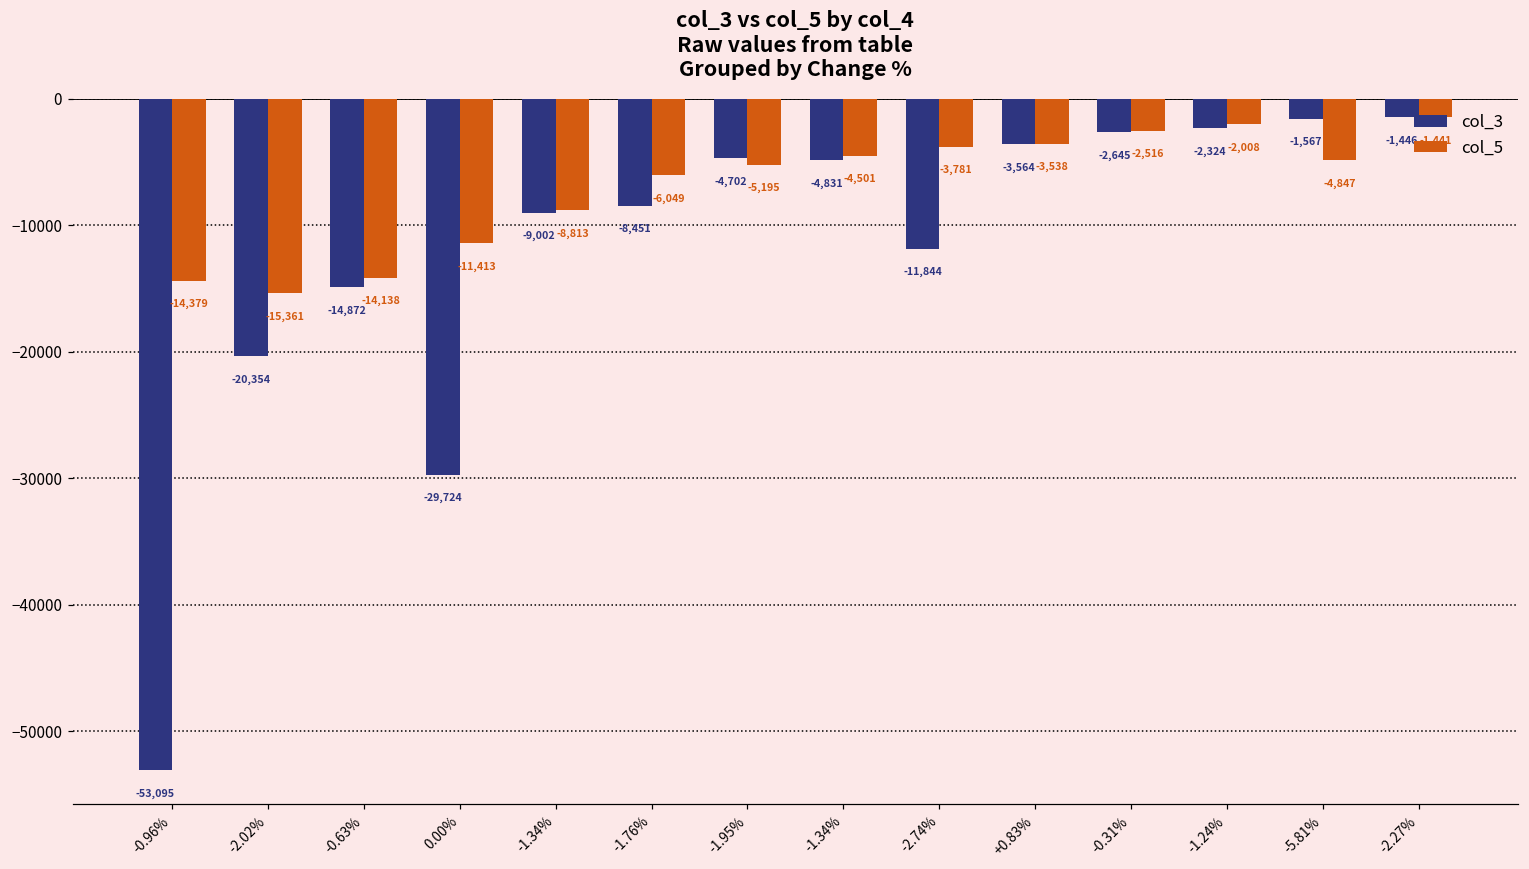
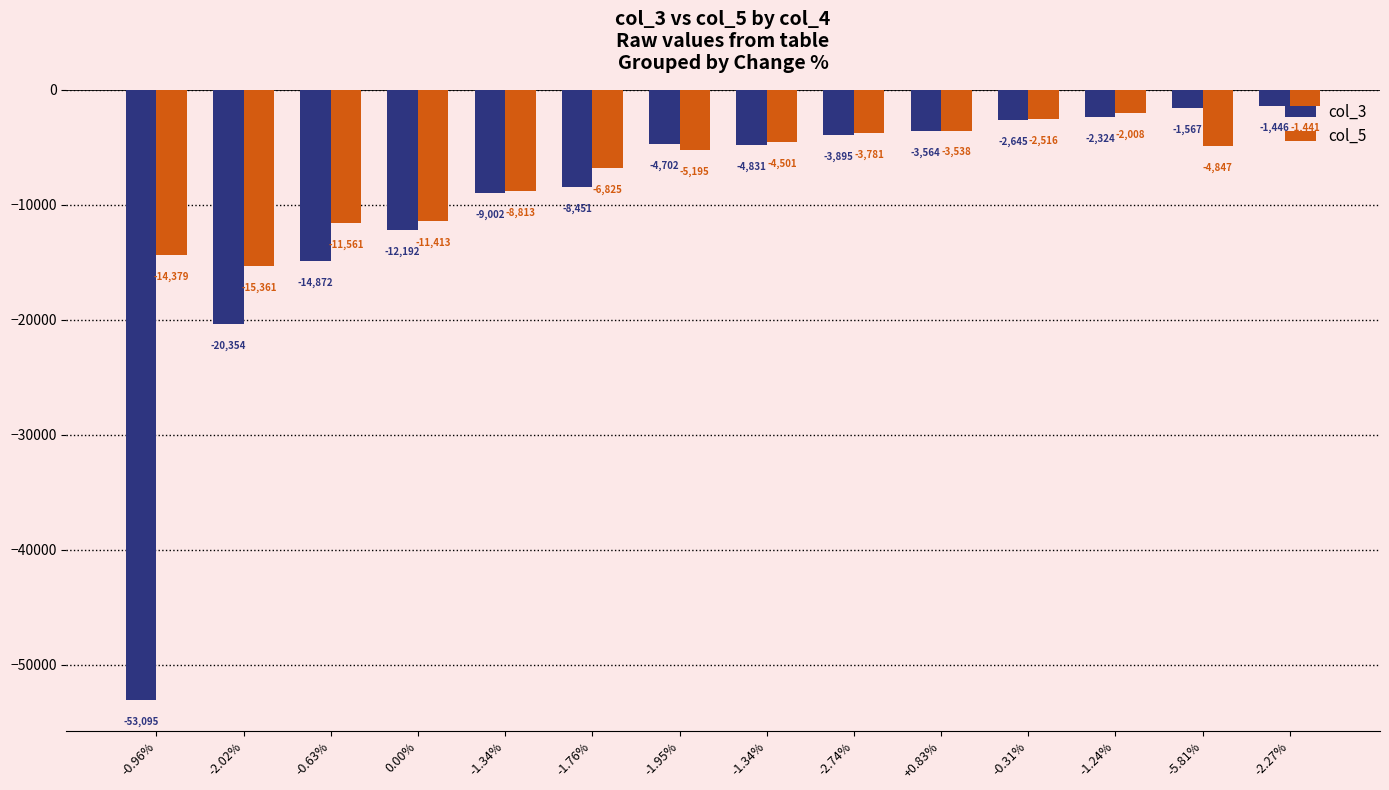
col_5, -0.63%: -14,138 -> -11,561
col_3, 0.00%: -29,724 -> -12,192
col_5, -1.76%: -6,049 -> -6,825
col_3, -2.74%: -11,844 -> -3,895
